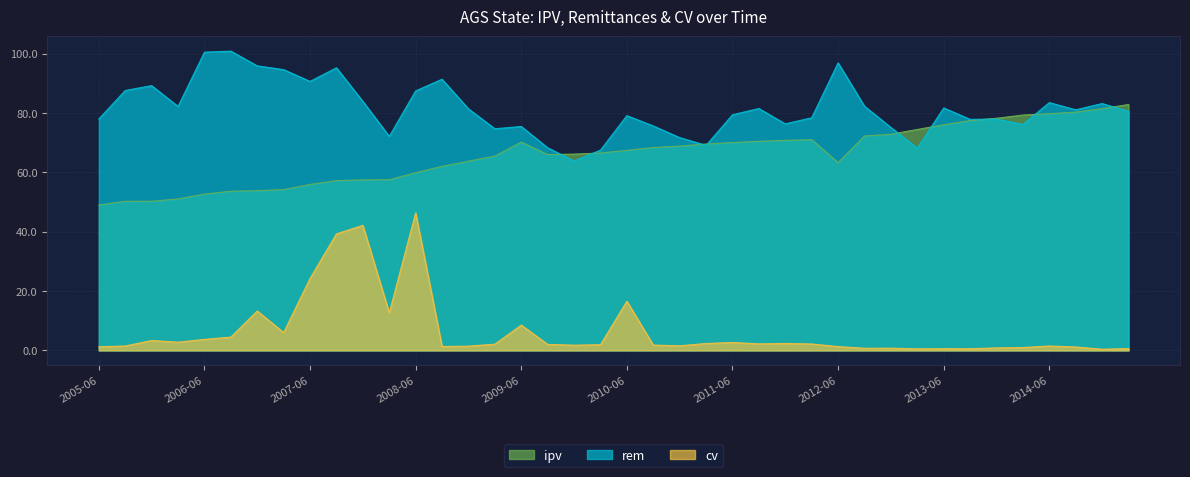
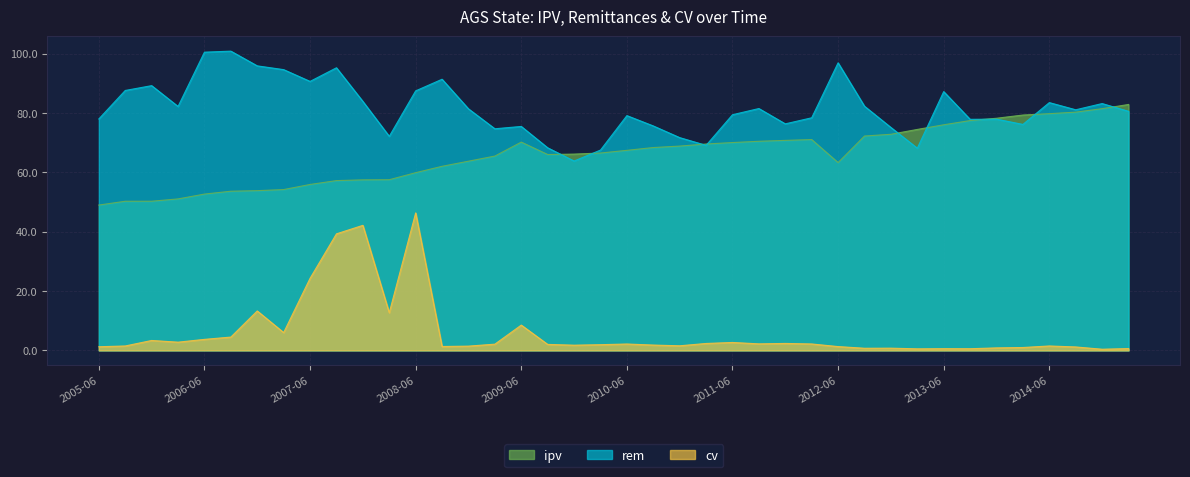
cv, 2010-06: 17 -> 2
rem, 2013-06: 82 -> 87
